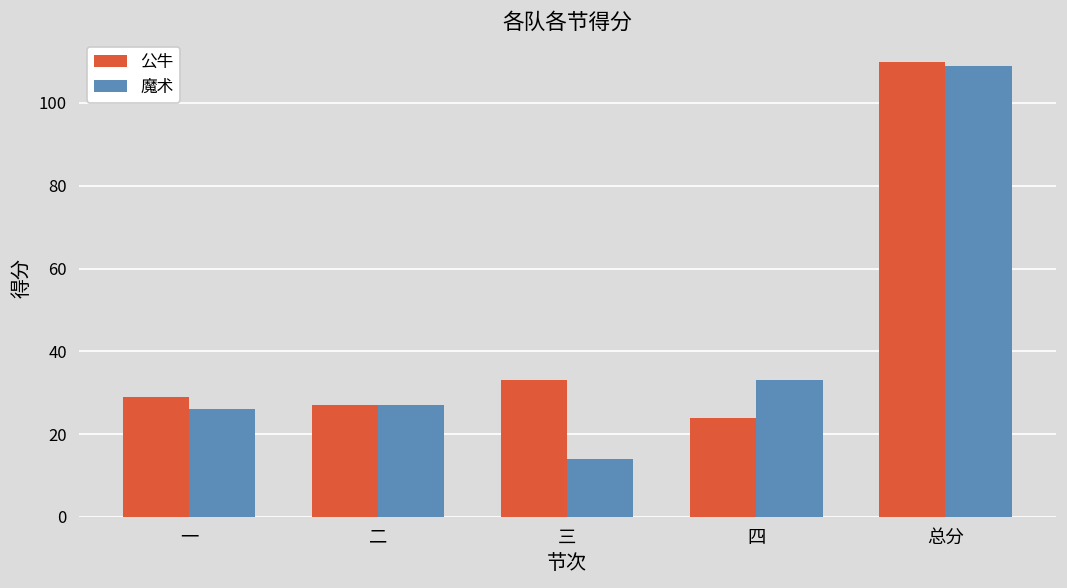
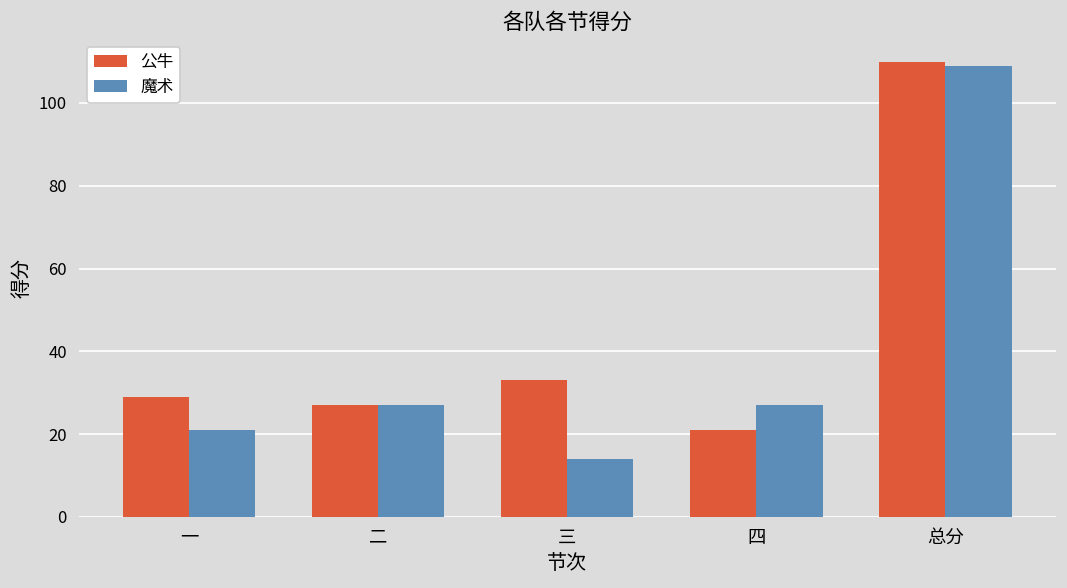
魔术, 一: 26 -> 21
公牛, 四: 24 -> 21
魔术, 四: 33 -> 27
